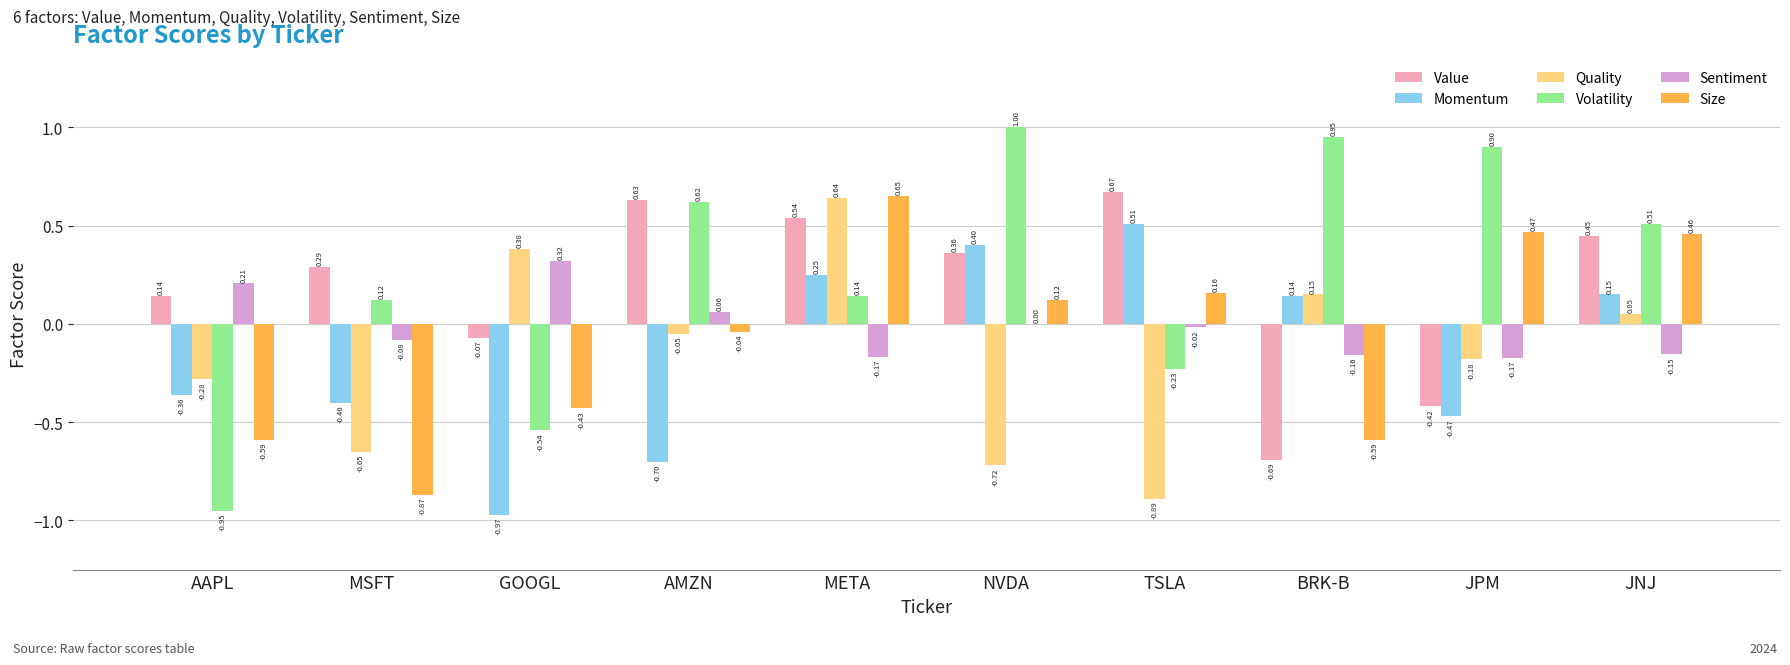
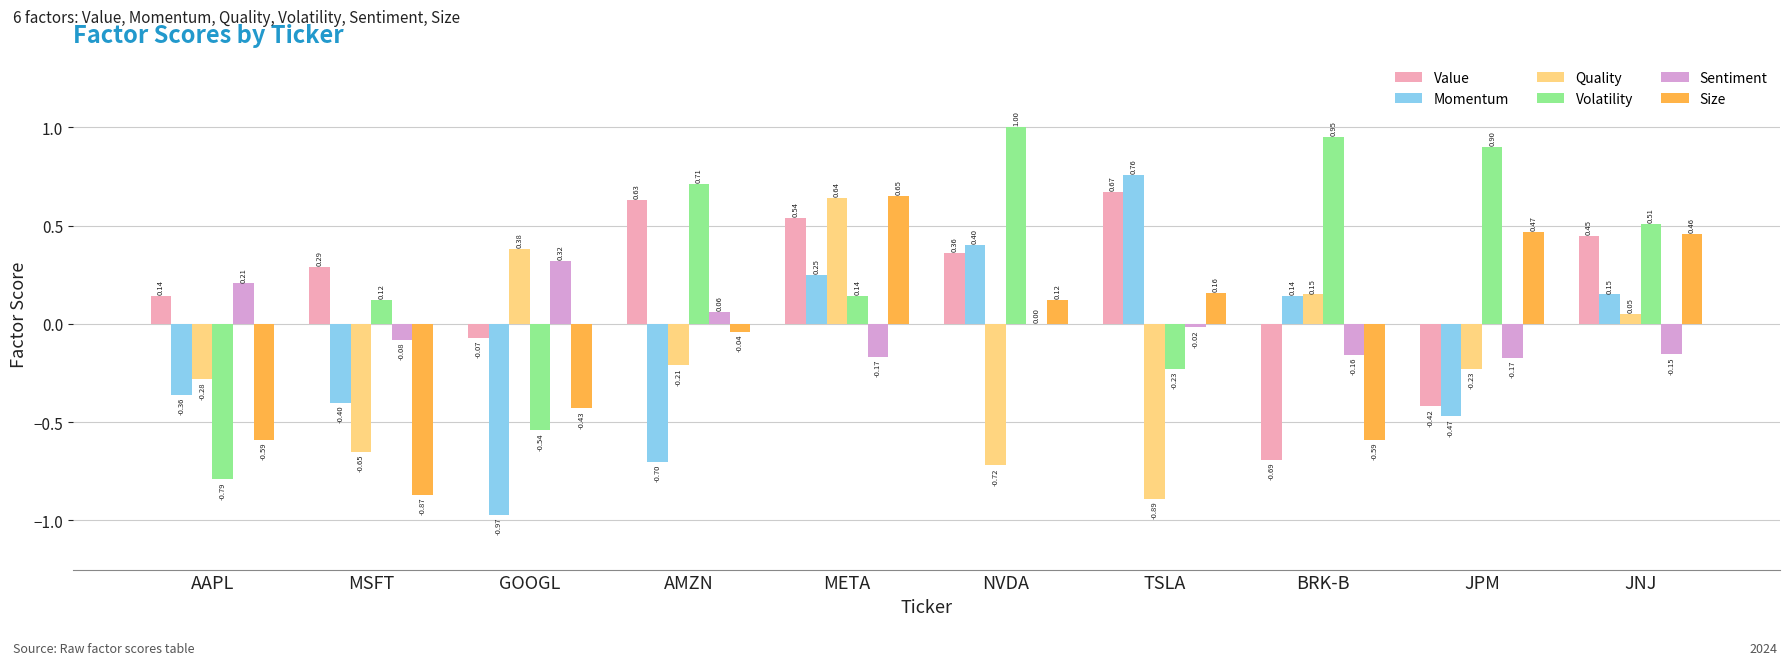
Volatility, AAPL: -0.95 -> -0.79
Quality, AMZN: -0.05 -> -0.21
Volatility, AMZN: 0.62 -> 0.71
Momentum, TSLA: 0.51 -> 0.76
Quality, JPM: -0.18 -> -0.23
